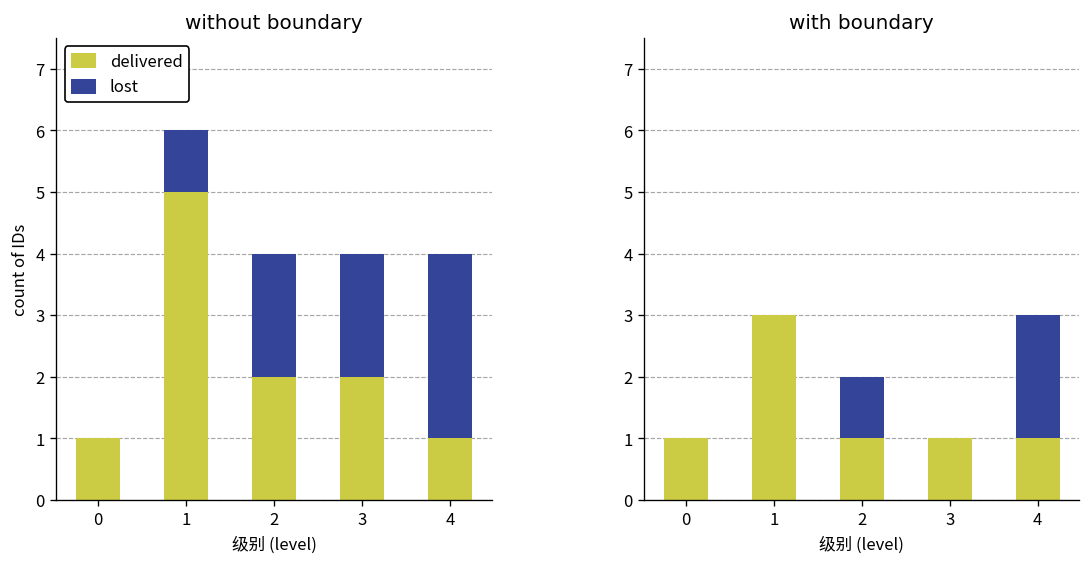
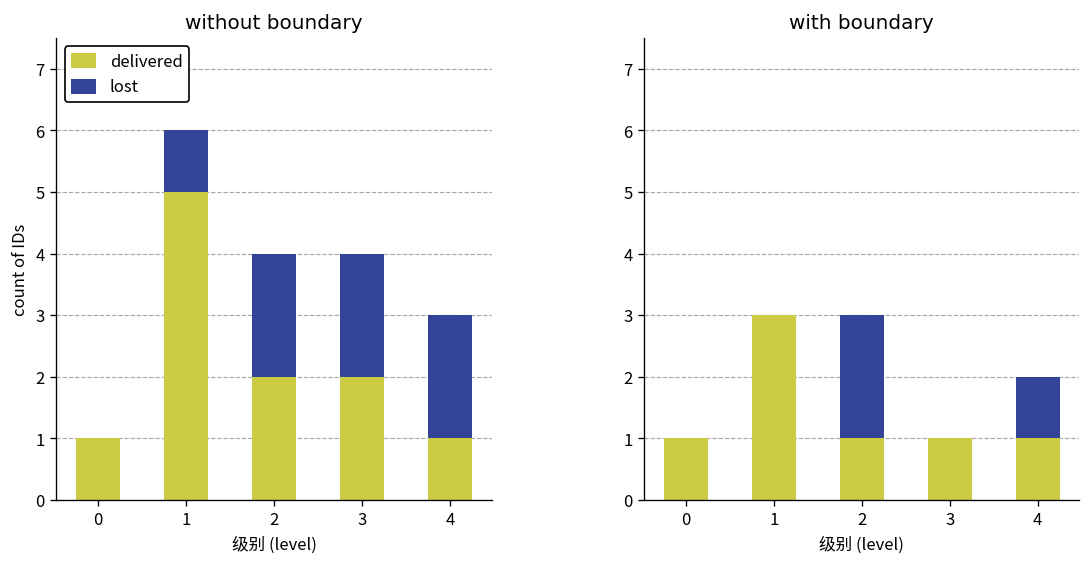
without boundary, lost, 4: 3 -> 2
with boundary, lost, 2: 1 -> 2
with boundary, lost, 4: 2 -> 1
